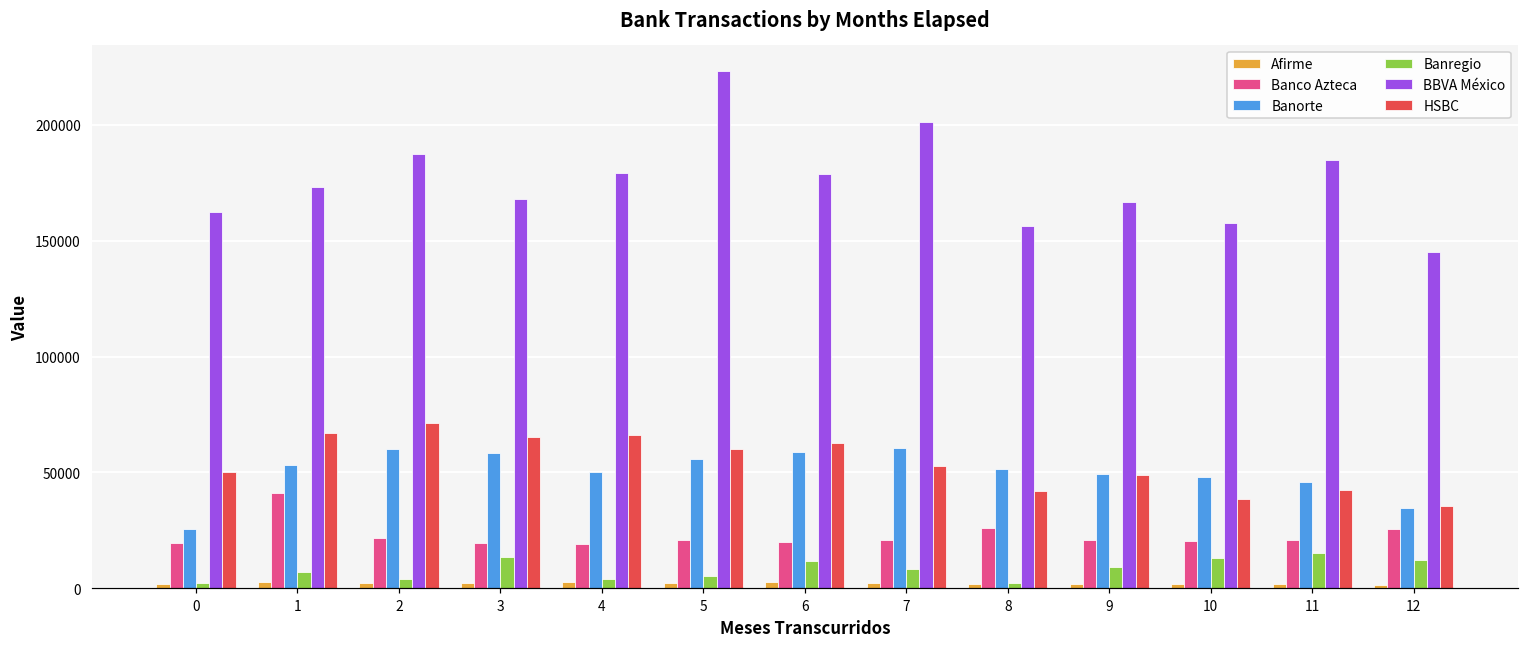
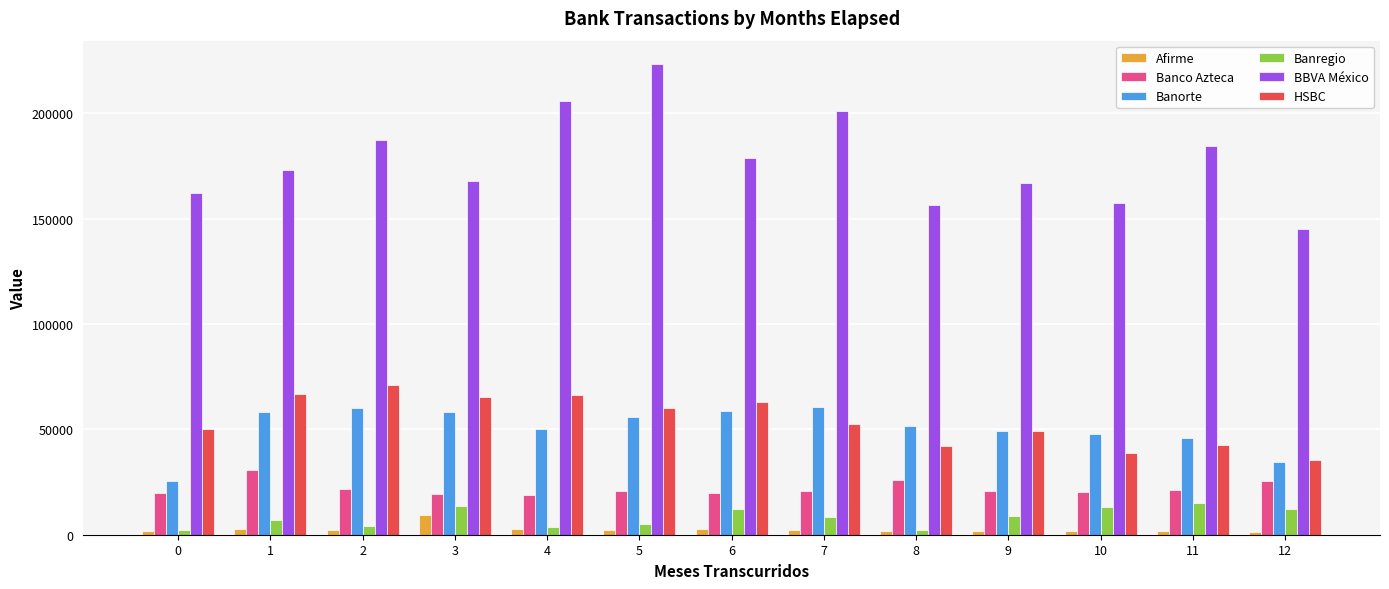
Banco Azteca, 1: 41000 -> 31000
Banorte, 1: 53000 -> 58000
Afirme, 3: 2000 -> 9000
BBVA México, 4: 179000 -> 206000
